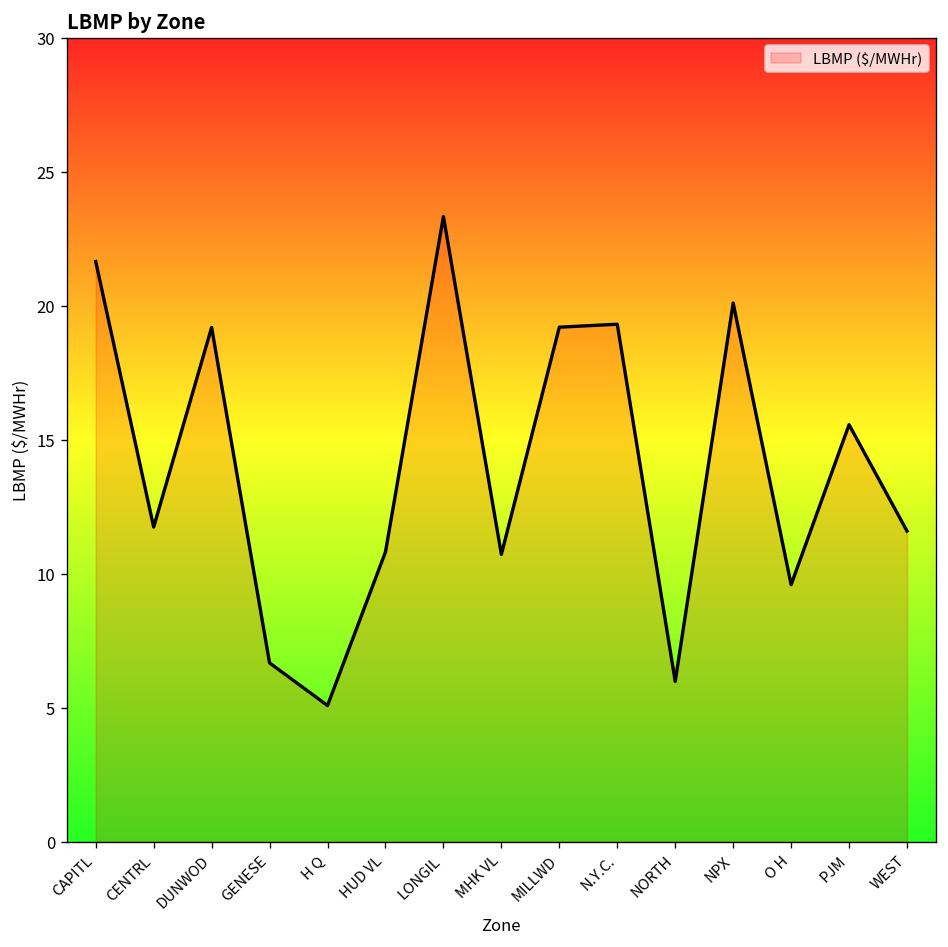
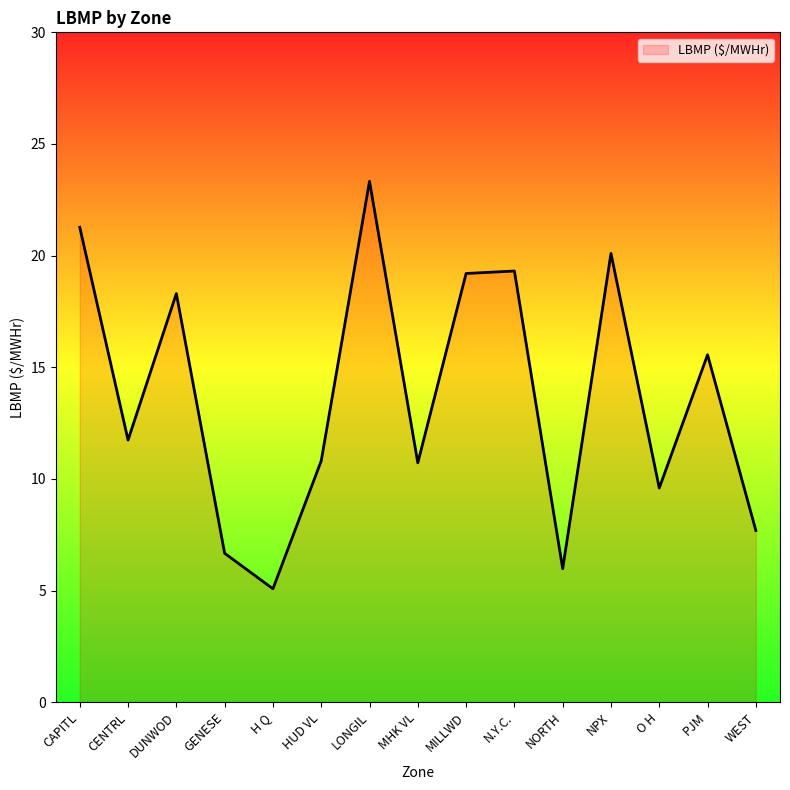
CAPITL: 21.7 -> 21.3
DUNWOD: 19.2 -> 18.3
WEST: 11.6 -> 7.7
